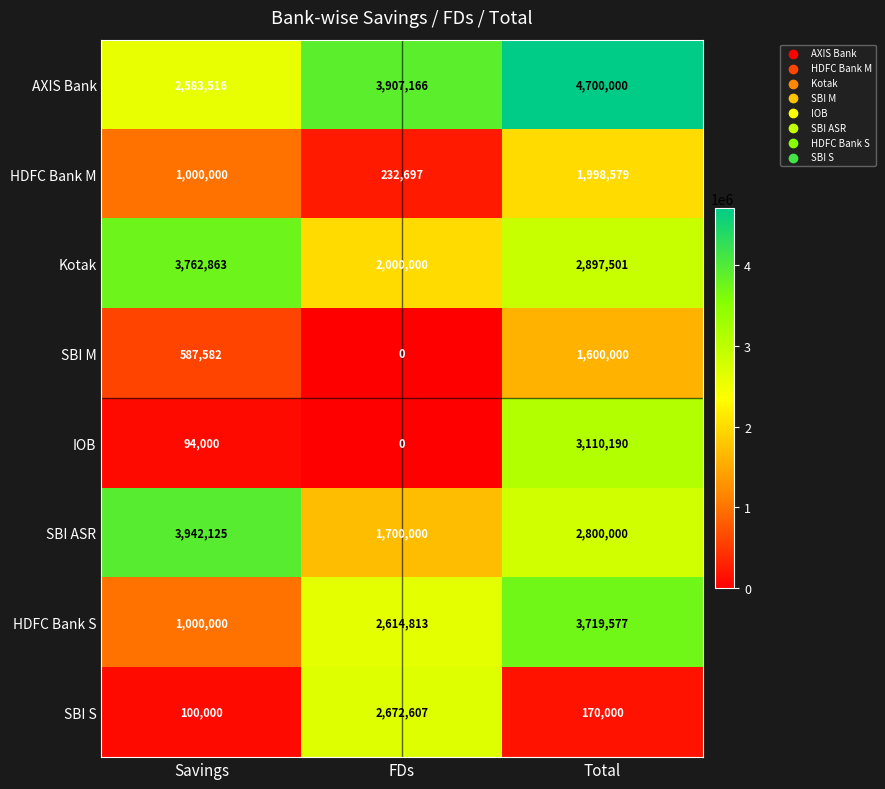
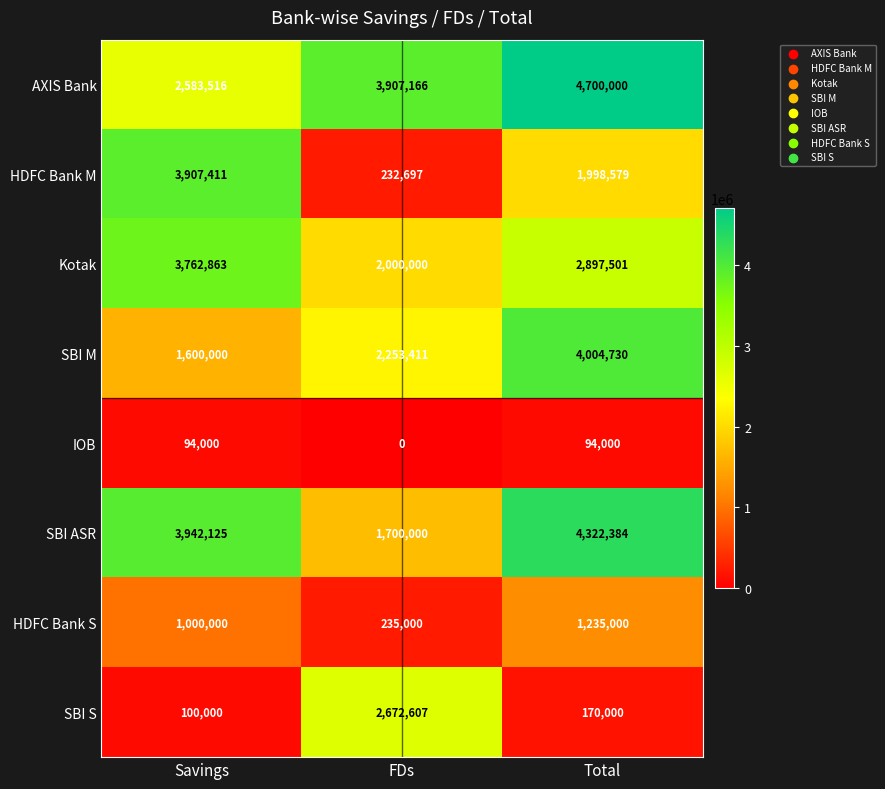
HDFC Bank M, Savings: 1,000,000 -> 3,907,411
SBI M, Savings: 587,582 -> 1,600,000
SBI M, FDs: 0 -> 2,253,411
SBI M, Total: 1,600,000 -> 4,004,730
IOB, Total: 3,110,190 -> 94,000
SBI ASR, Total: 2,800,000 -> 4,322,384
HDFC Bank S, FDs: 2,614,813 -> 235,000
HDFC Bank S, Total: 3,719,577 -> 1,235,000
